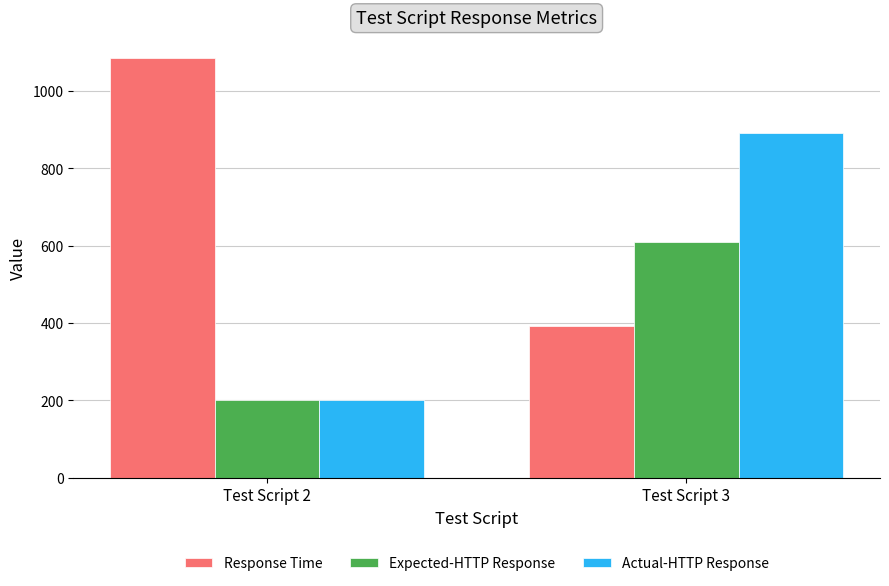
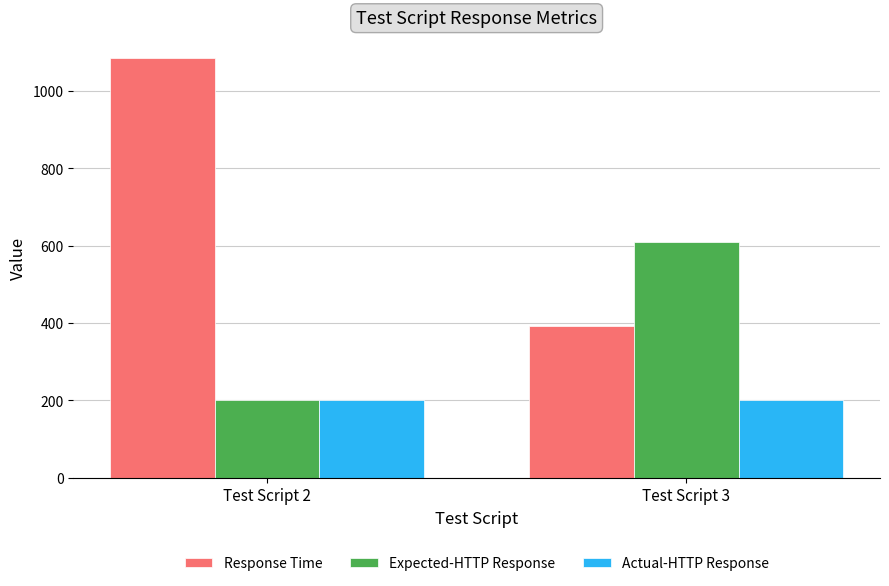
Actual-HTTP Response, Test Script 3: 890 -> 200
